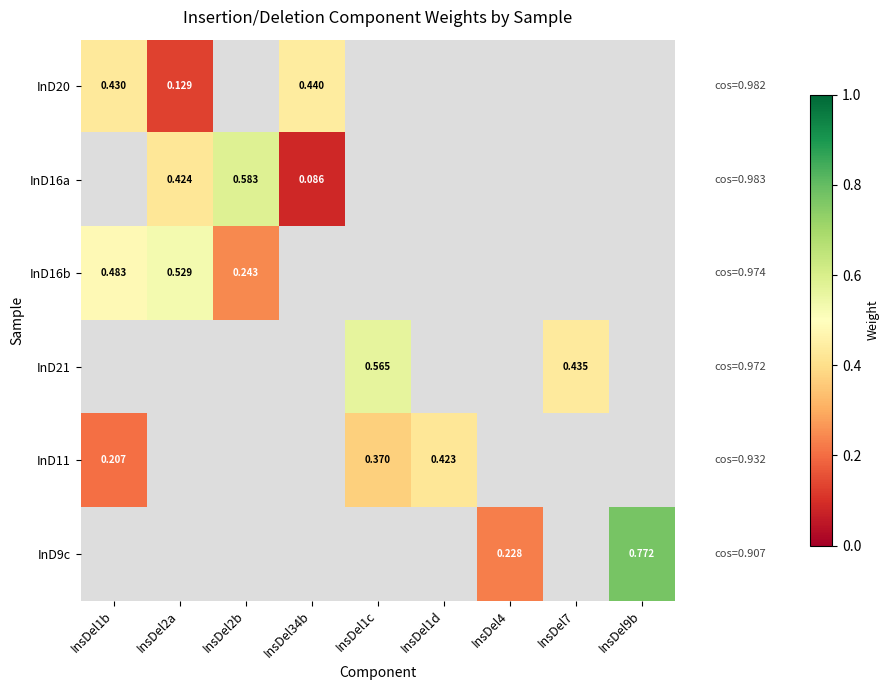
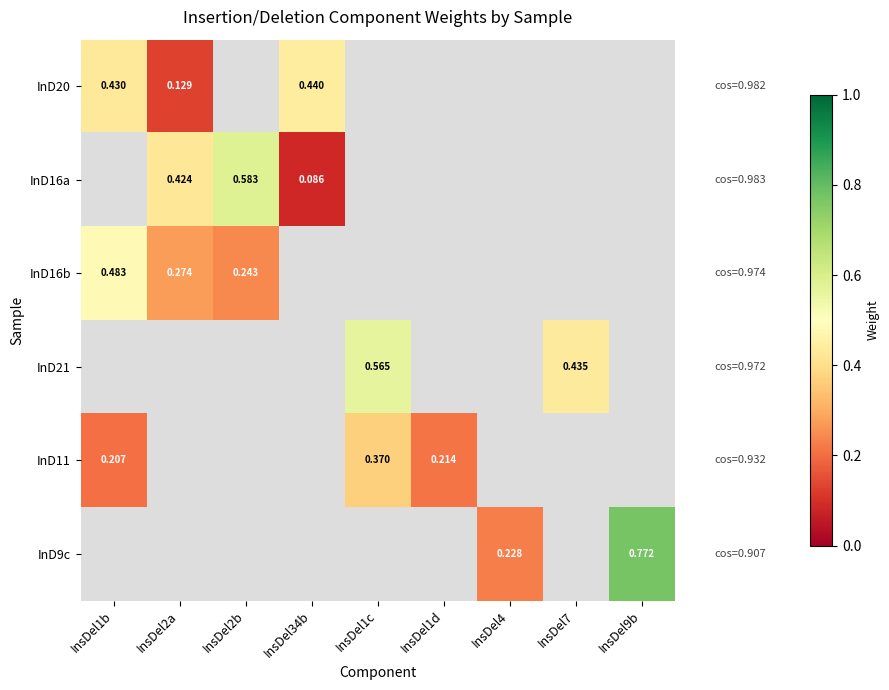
InD16b, InsDel2a: 0.529 -> 0.274
InD11, InsDel1d: 0.423 -> 0.214
